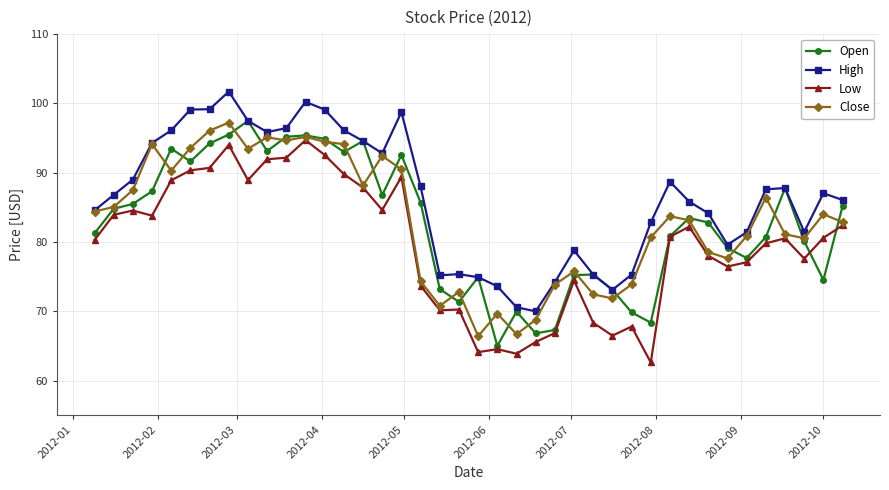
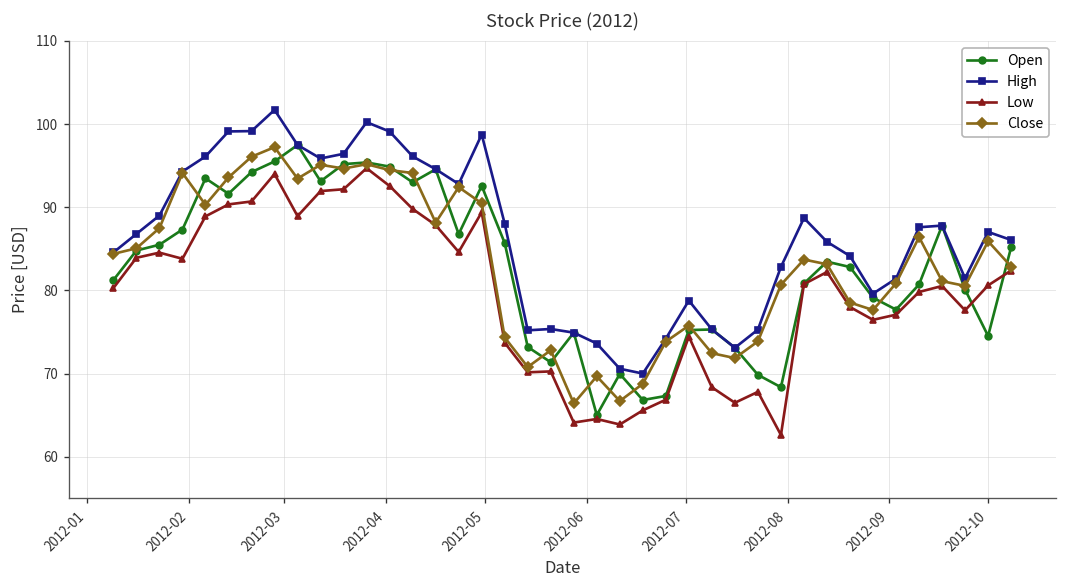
Close, 2012-10: 84 -> 86
